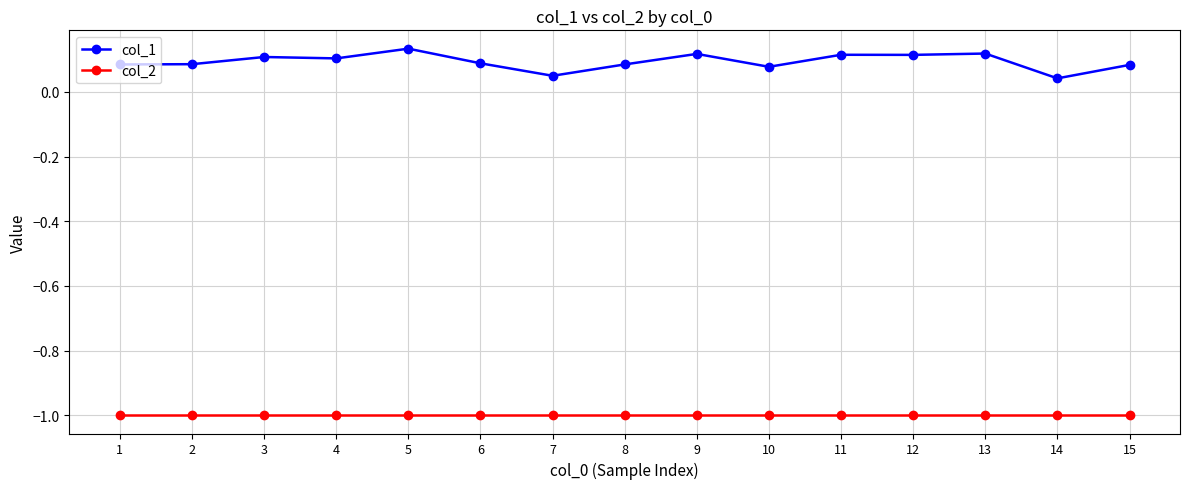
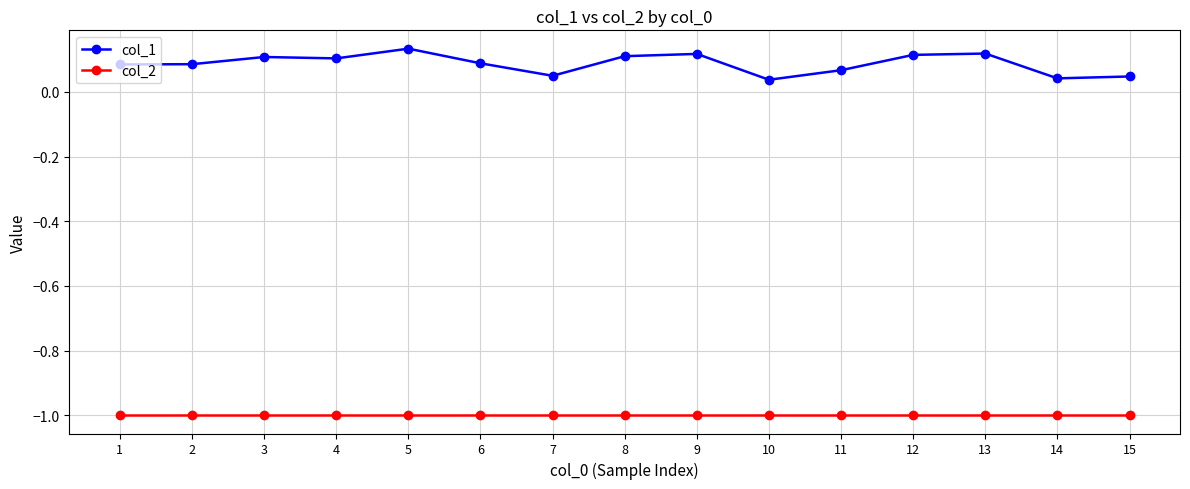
col_1, 8: 0.09 -> 0.11
col_1, 10: 0.08 -> 0.04
col_1, 11: 0.12 -> 0.07
col_1, 15: 0.08 -> 0.05
